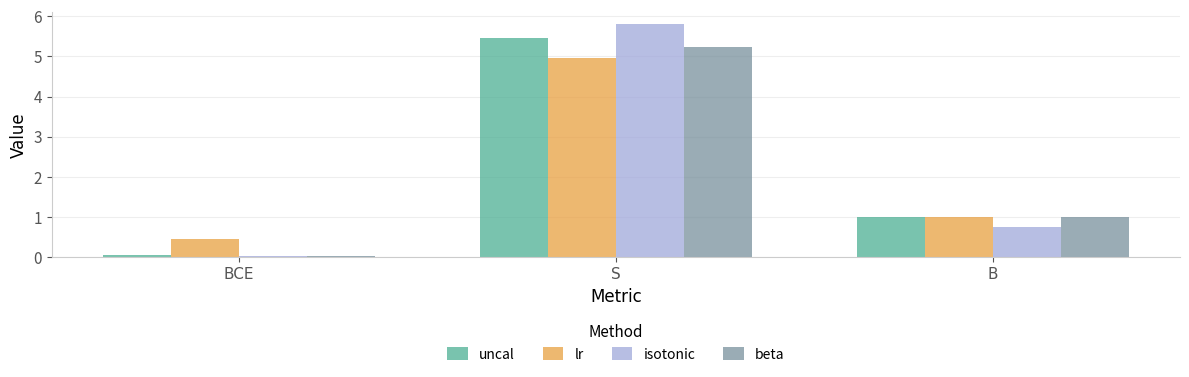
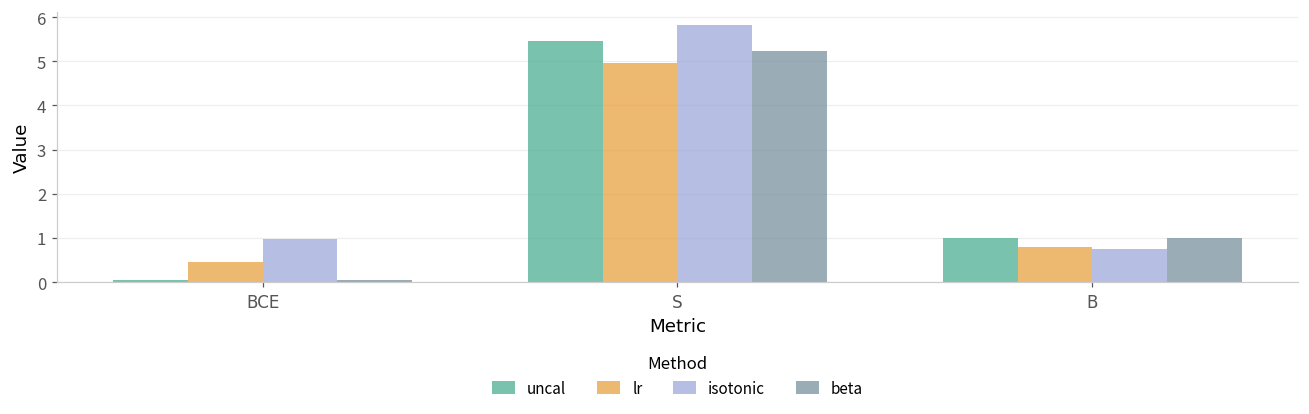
isotonic, BCE: 0.0 -> 1.0
lr, B: 1.0 -> 0.8
